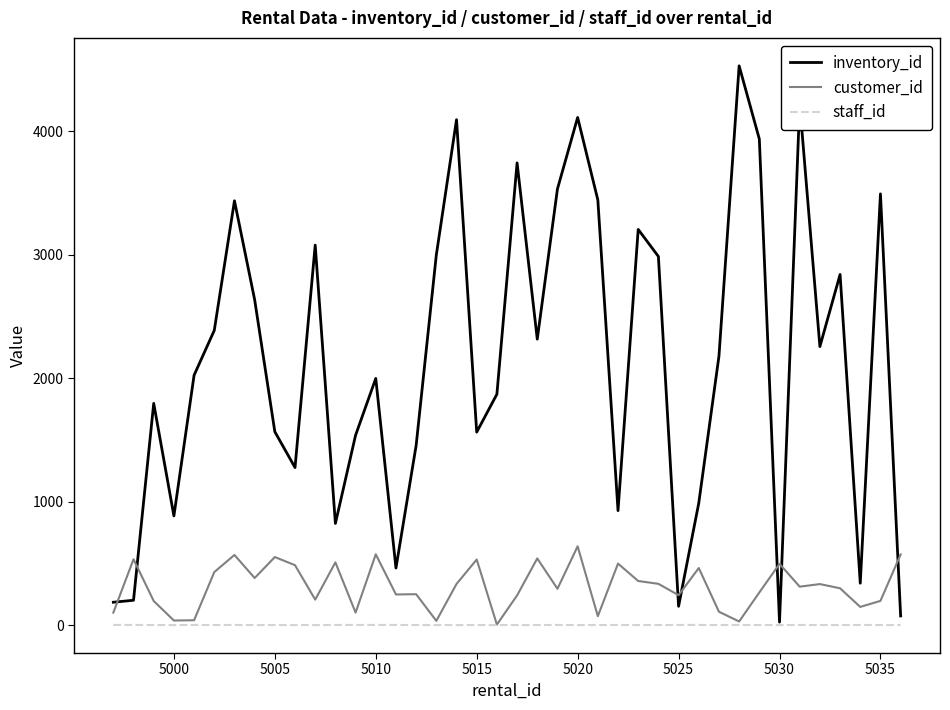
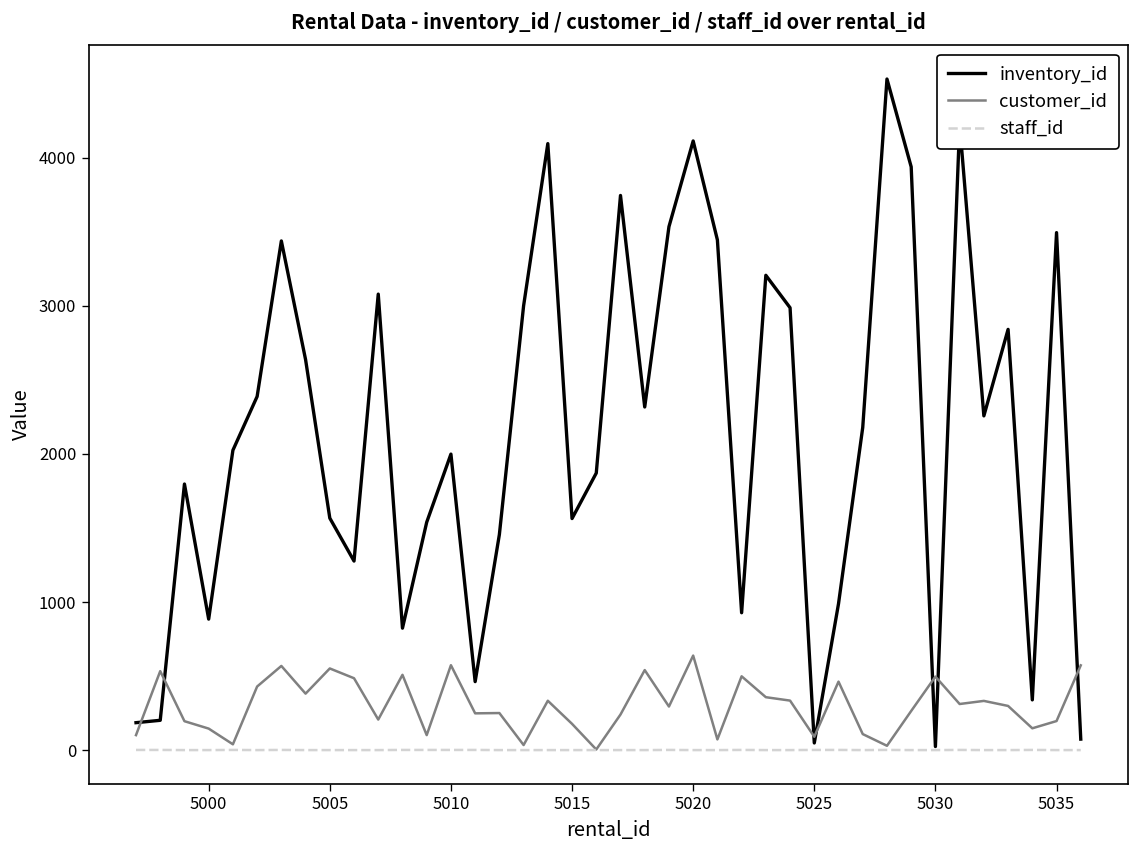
customer_id, 5000: 40 -> 150
customer_id, 5015: 530 -> 180
inventory_id, 5025: 150 -> 50
customer_id, 5025: 240 -> 90
